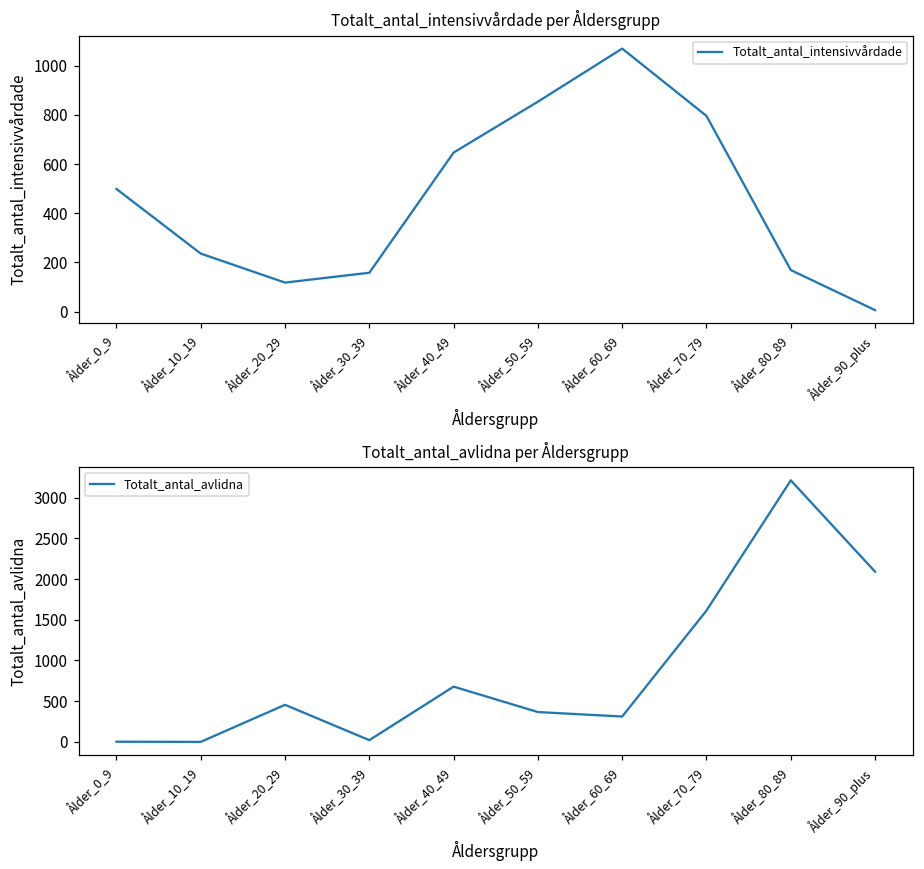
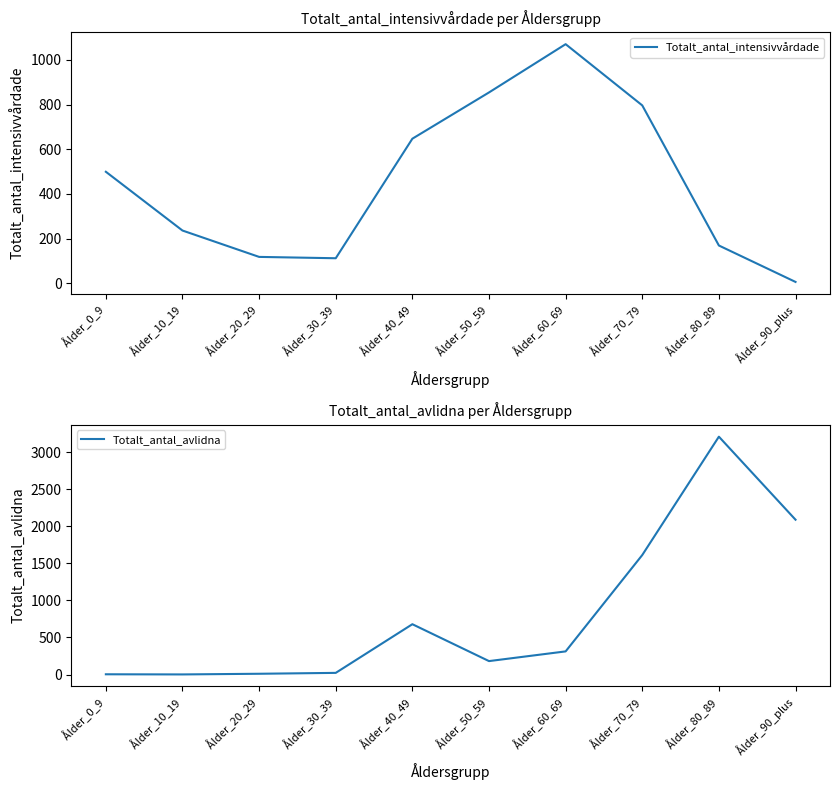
Totalt_antal_intensivvårdade per Åldersgrupp, Ålder_30_39: 160 -> 110
Totalt_antal_avlidna per Åldersgrupp, Ålder_20_29: 500 -> 0
Totalt_antal_avlidna per Åldersgrupp, Ålder_50_59: 400 -> 200
